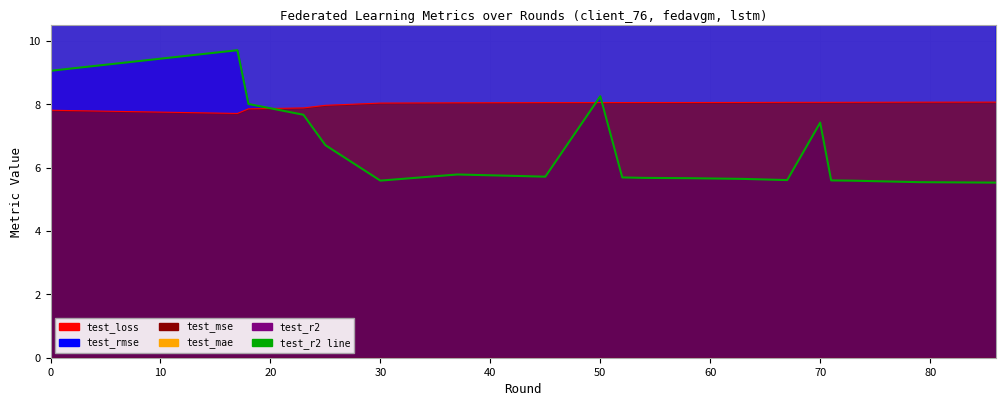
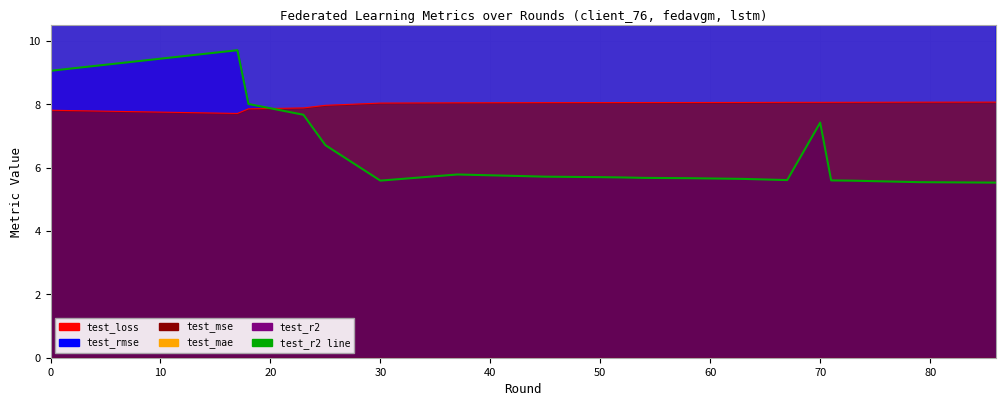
test_r2, 50: 8.3 -> 5.7
